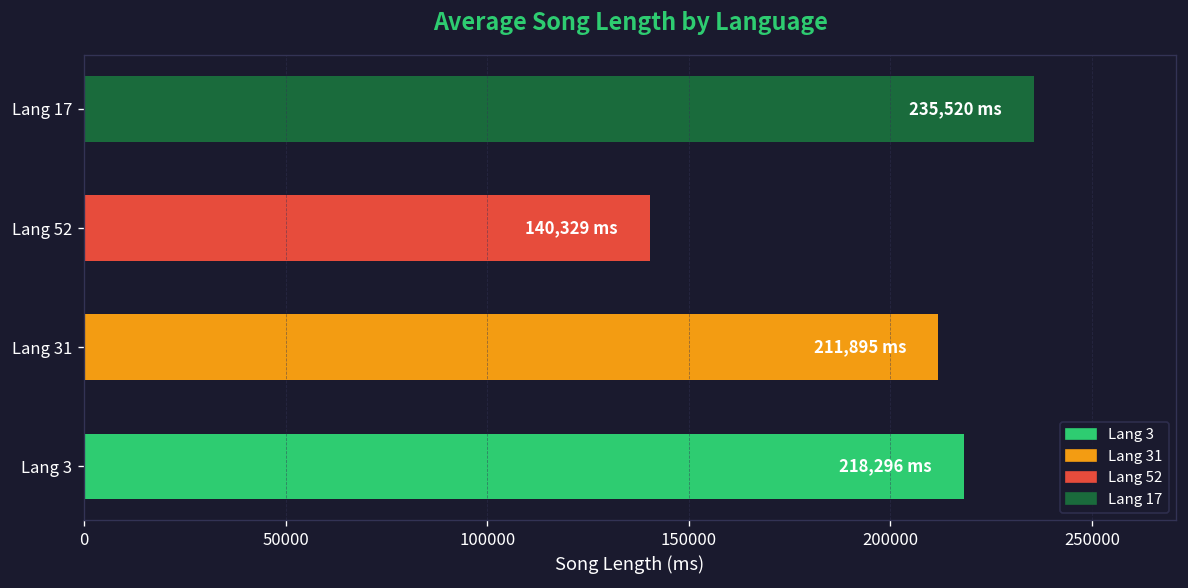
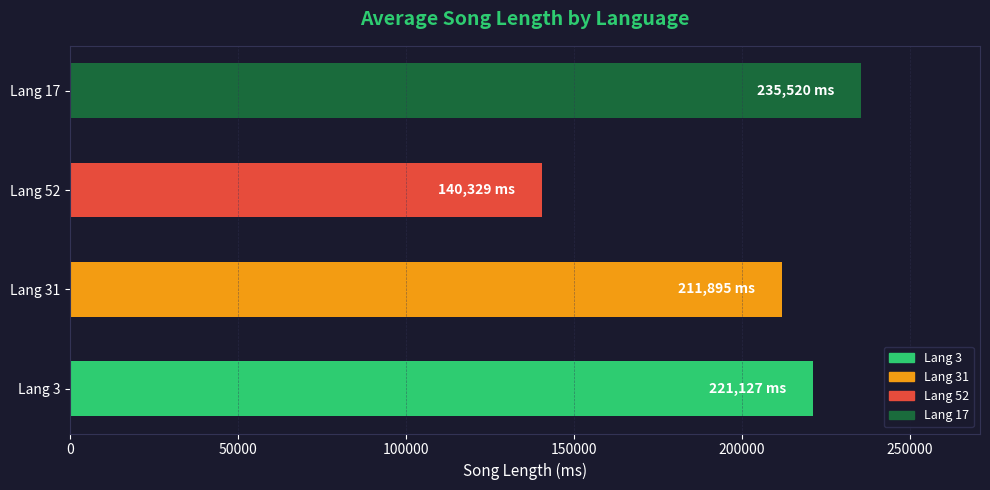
Lang 3: 218,296 -> 221,127
